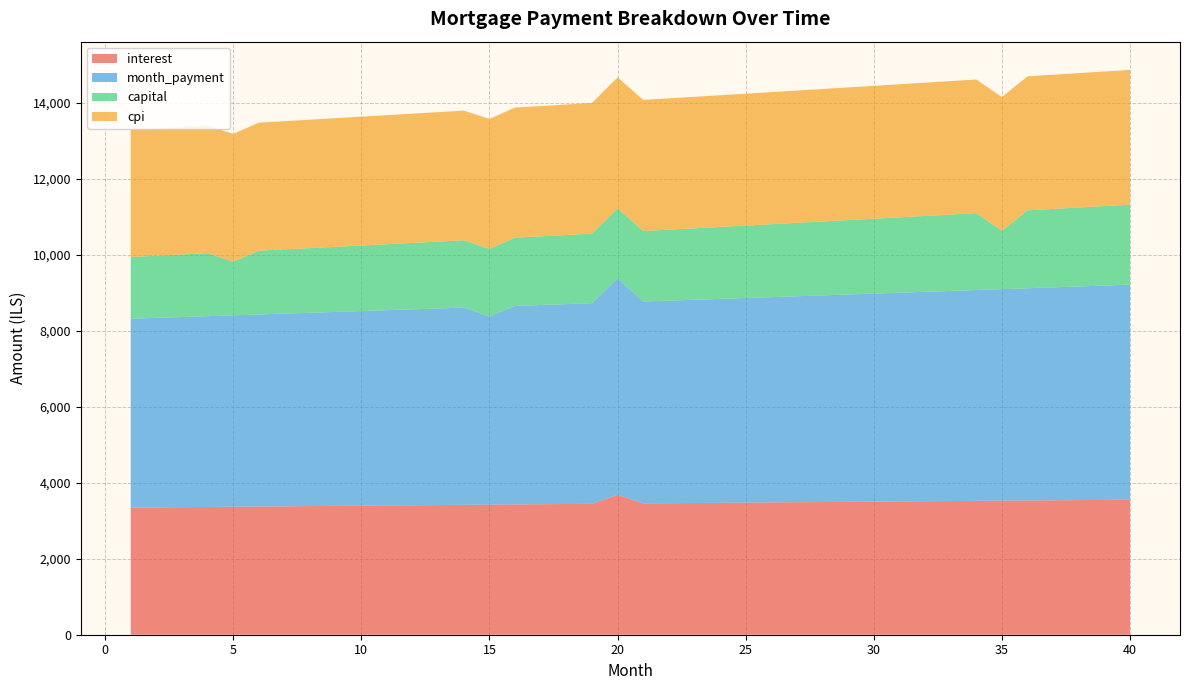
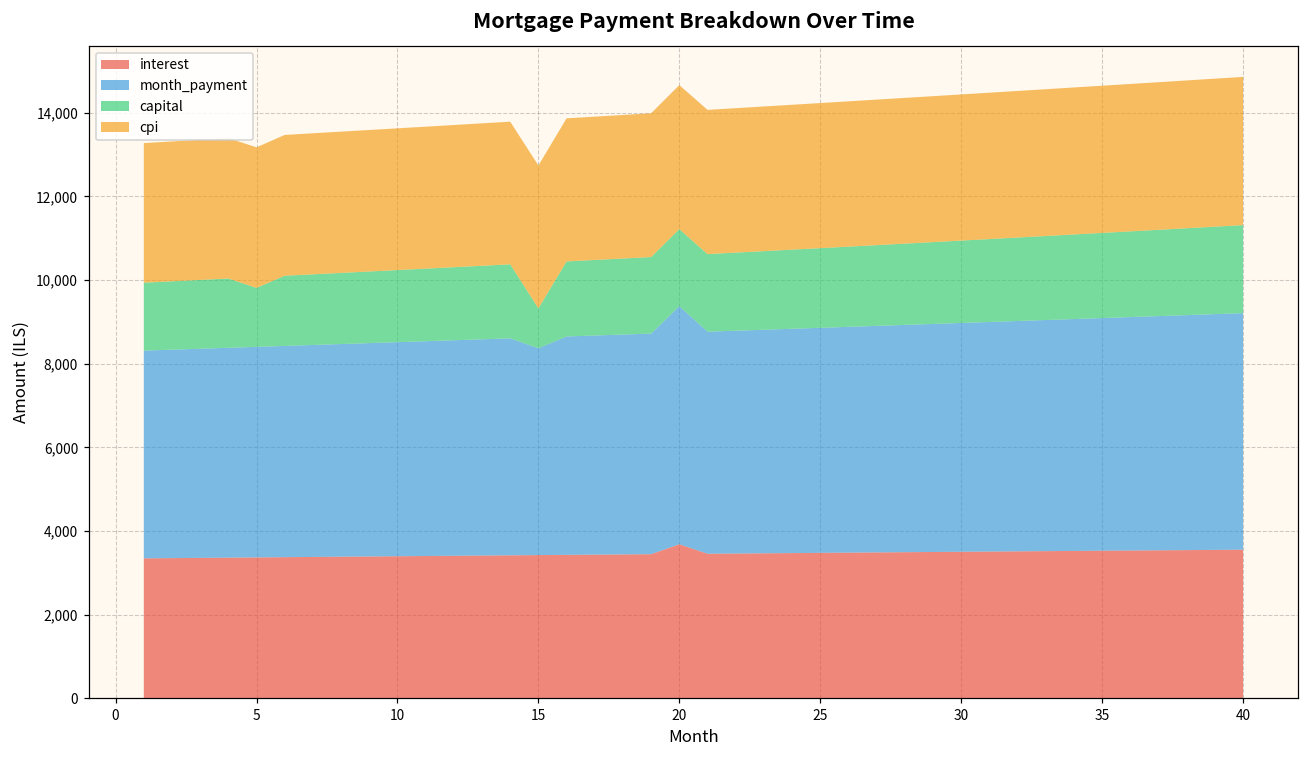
capital, 15: 1,800 -> 1,000
capital, 35: 1,500 -> 2,000
